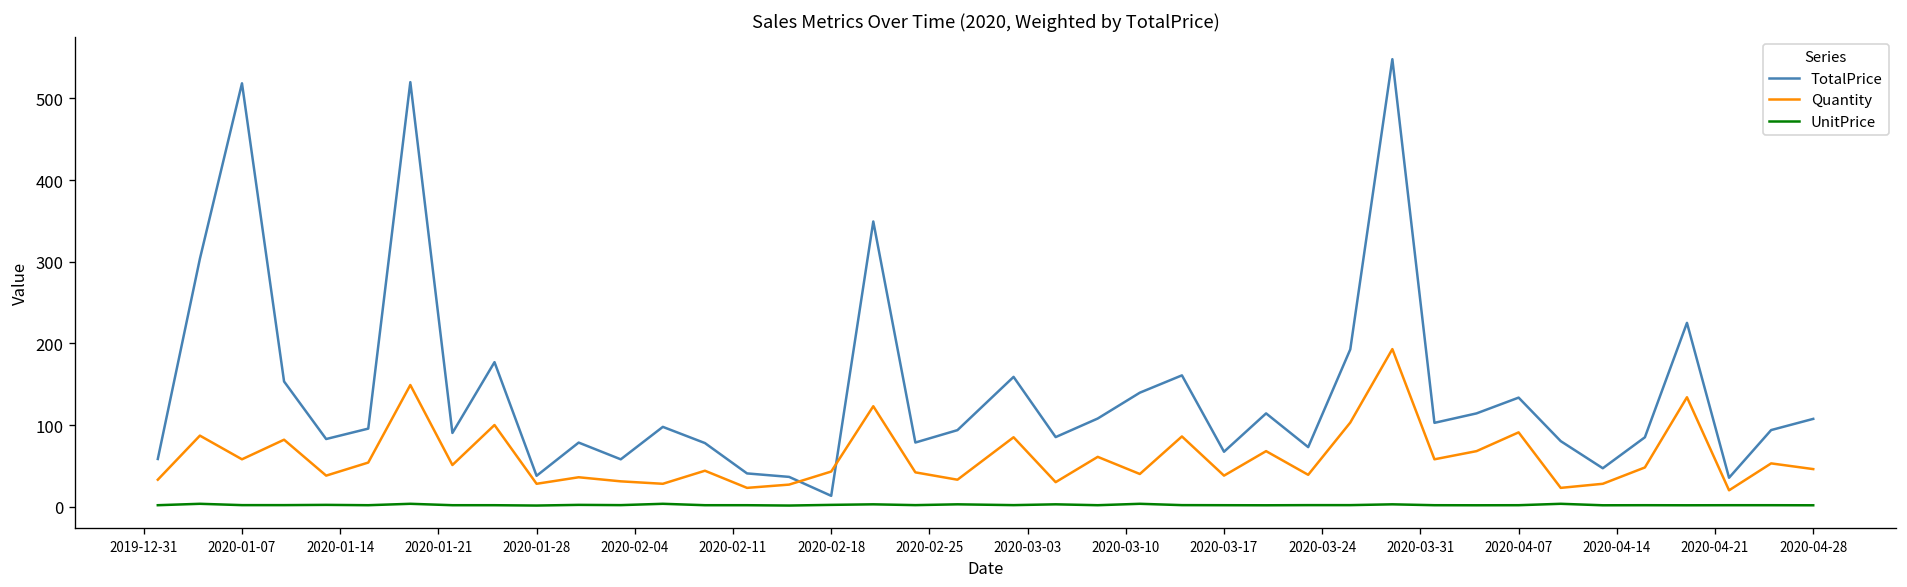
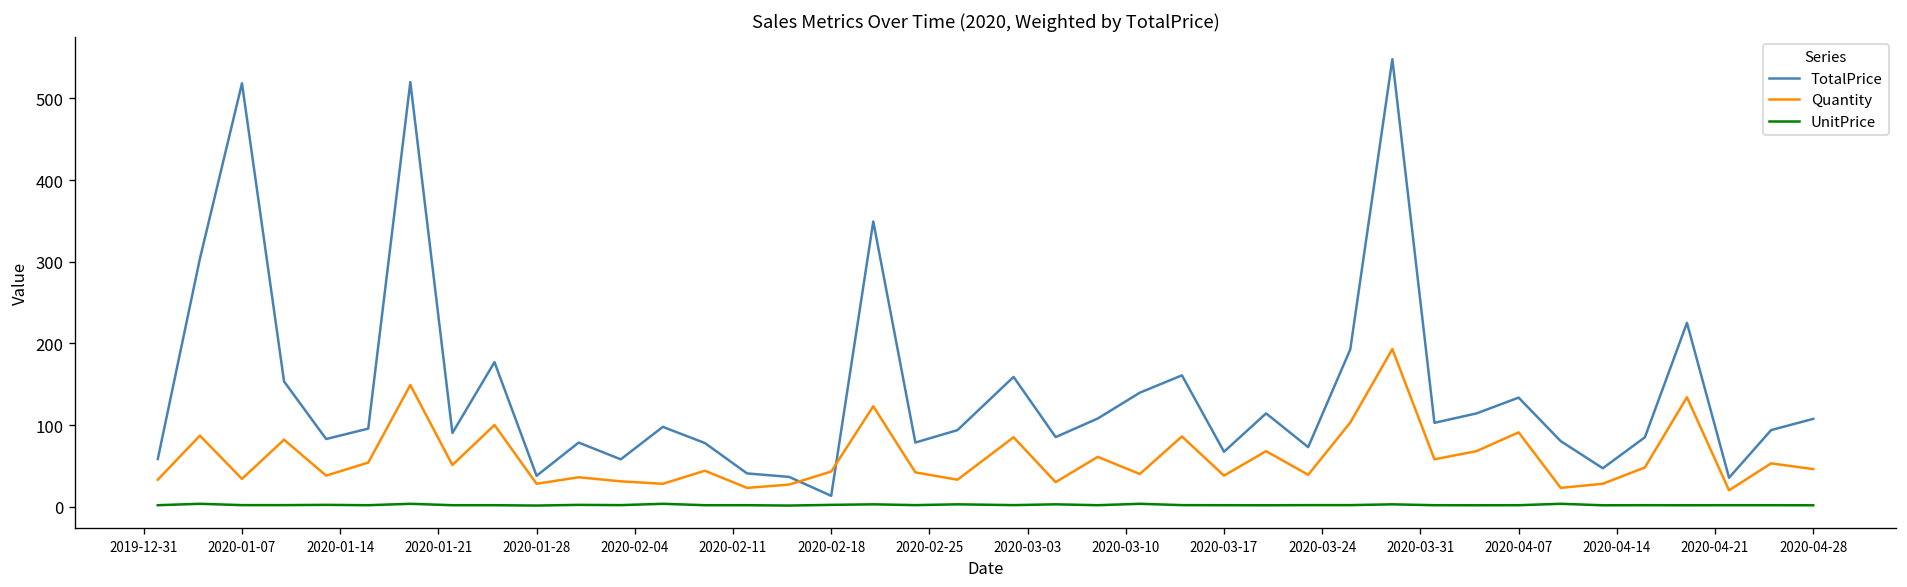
Quantity, 2020-01-07: 60 -> 30
